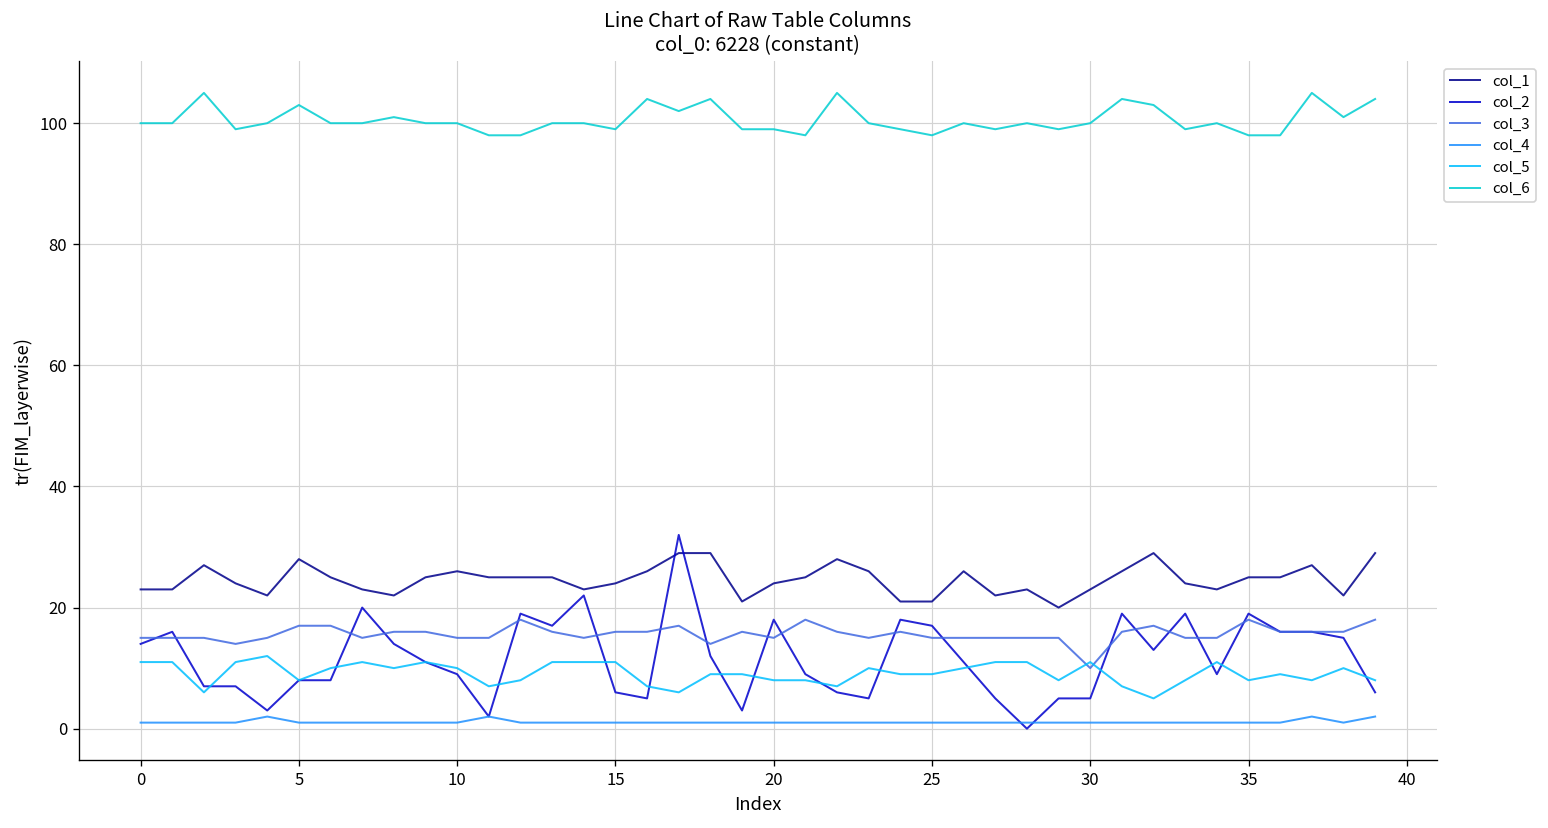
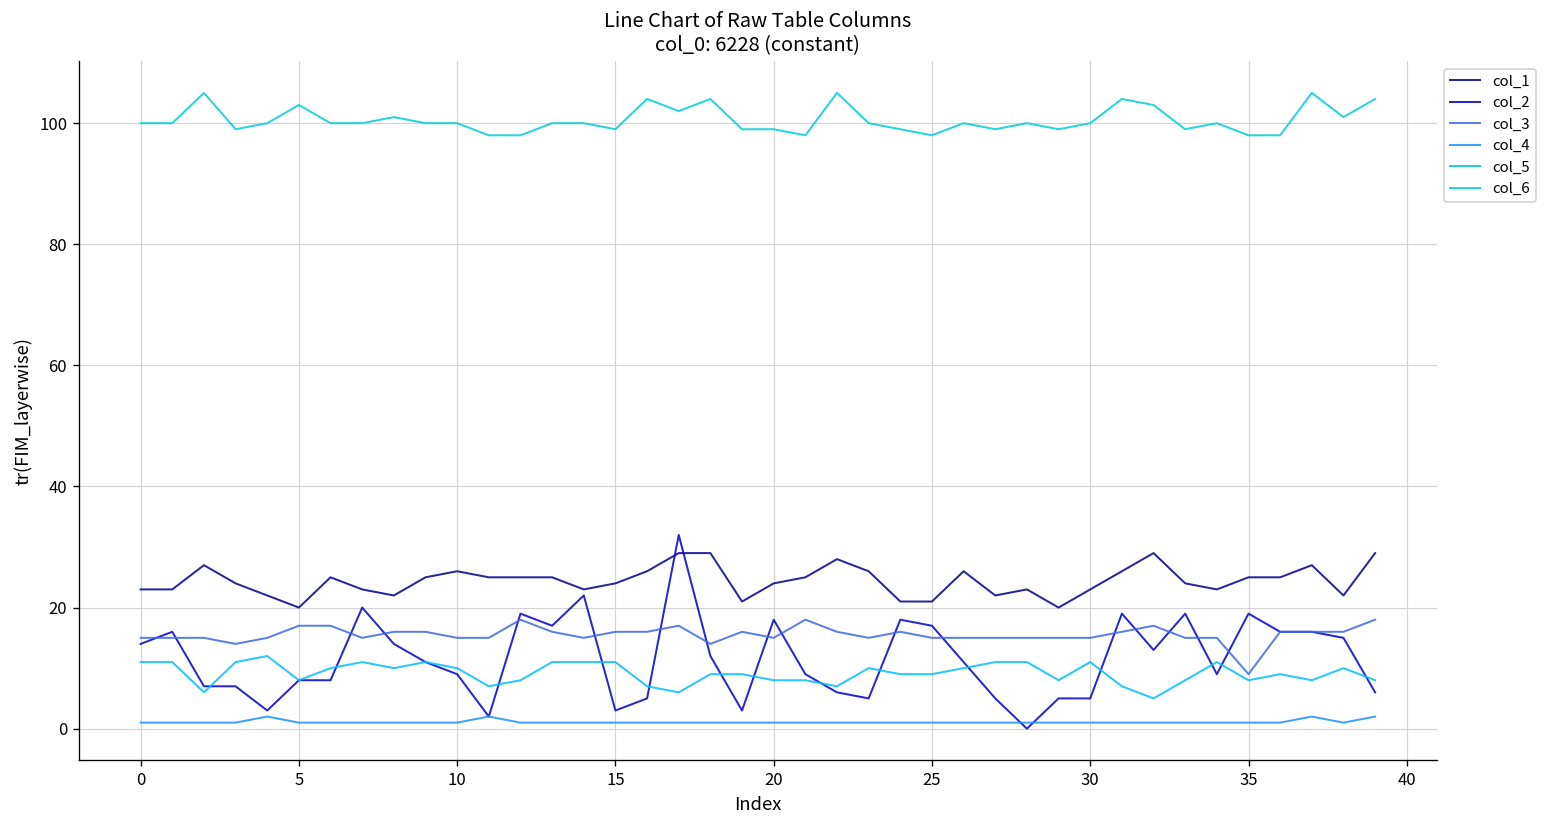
col_1, 5: 28 -> 20
col_2, 15: 6 -> 3
col_3, 30: 10 -> 15
col_3, 35: 18 -> 9
